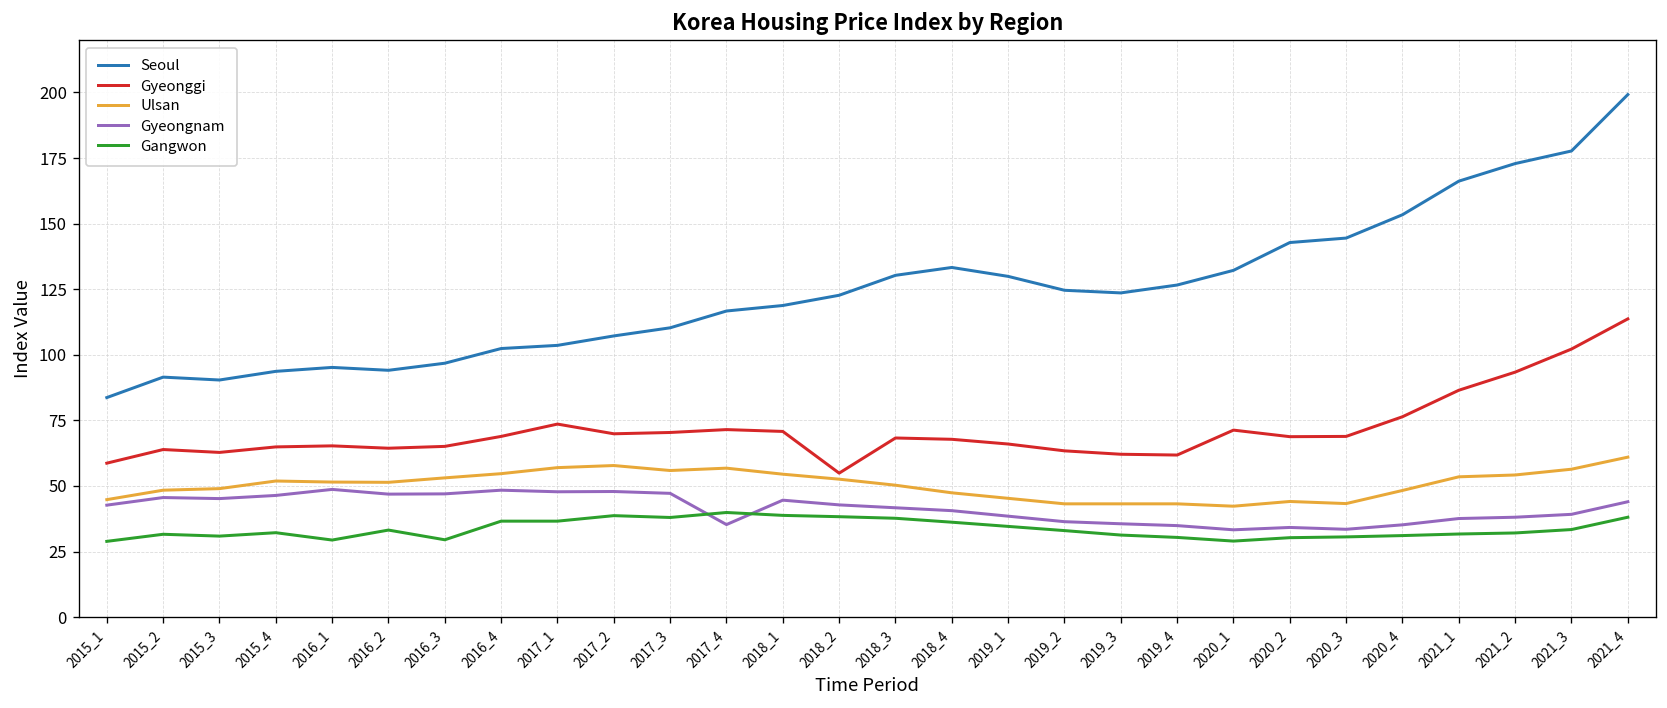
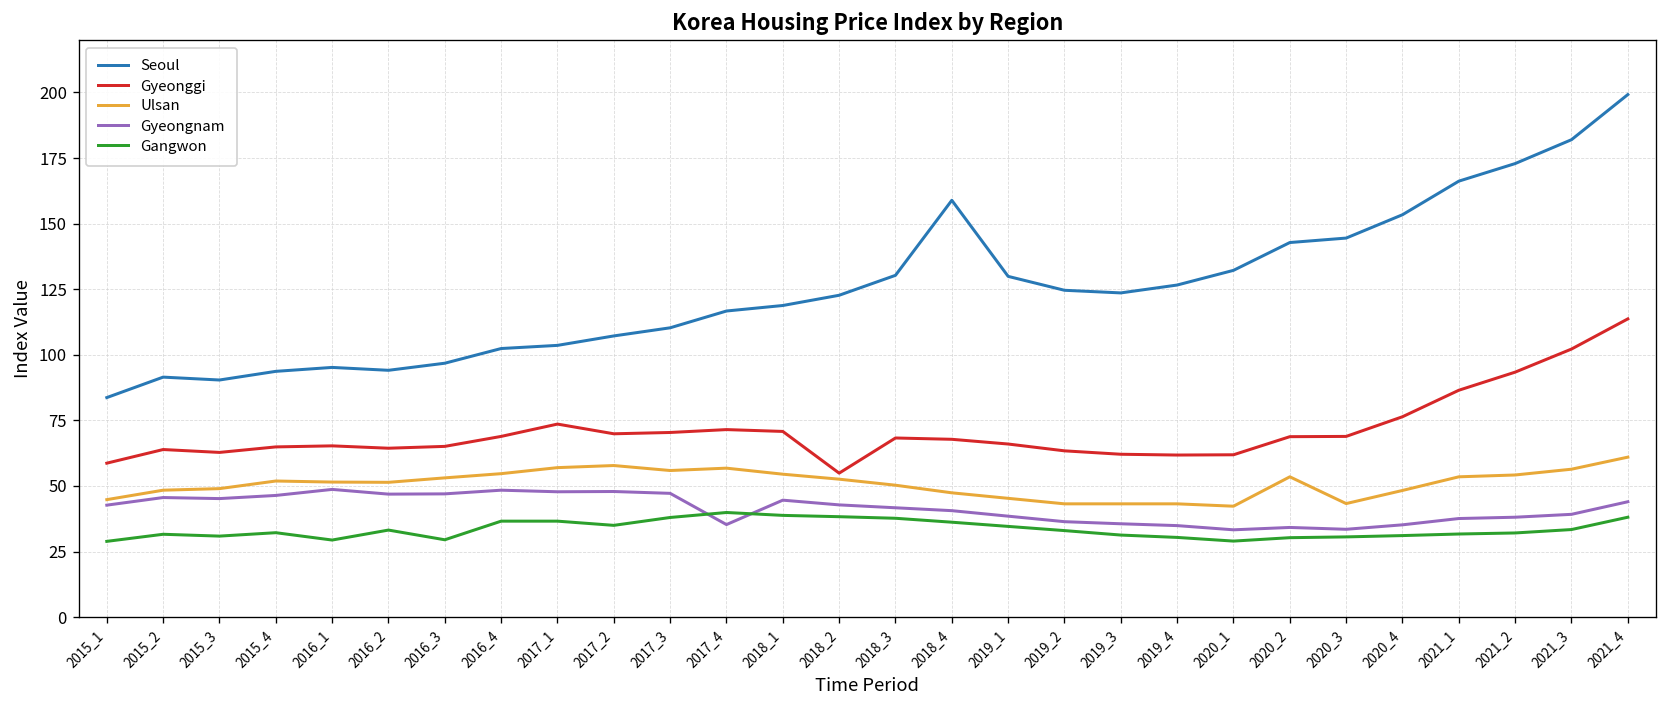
Gangwon, 2017_2: 39 -> 35
Seoul, 2018_4: 133 -> 159
Gyeonggi, 2020_1: 71 -> 62
Ulsan, 2020_2: 44 -> 54
Seoul, 2021_3: 178 -> 182
